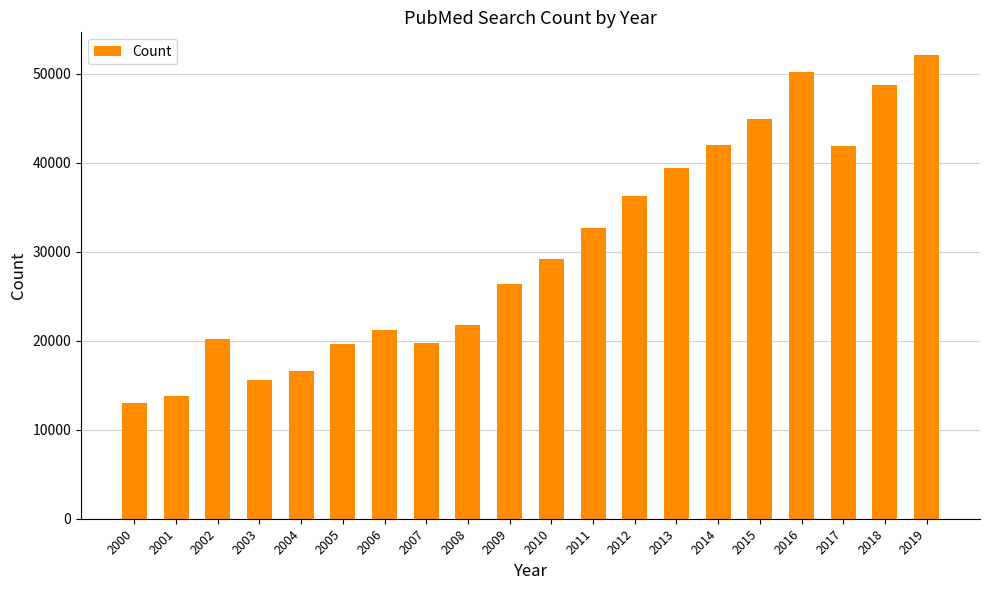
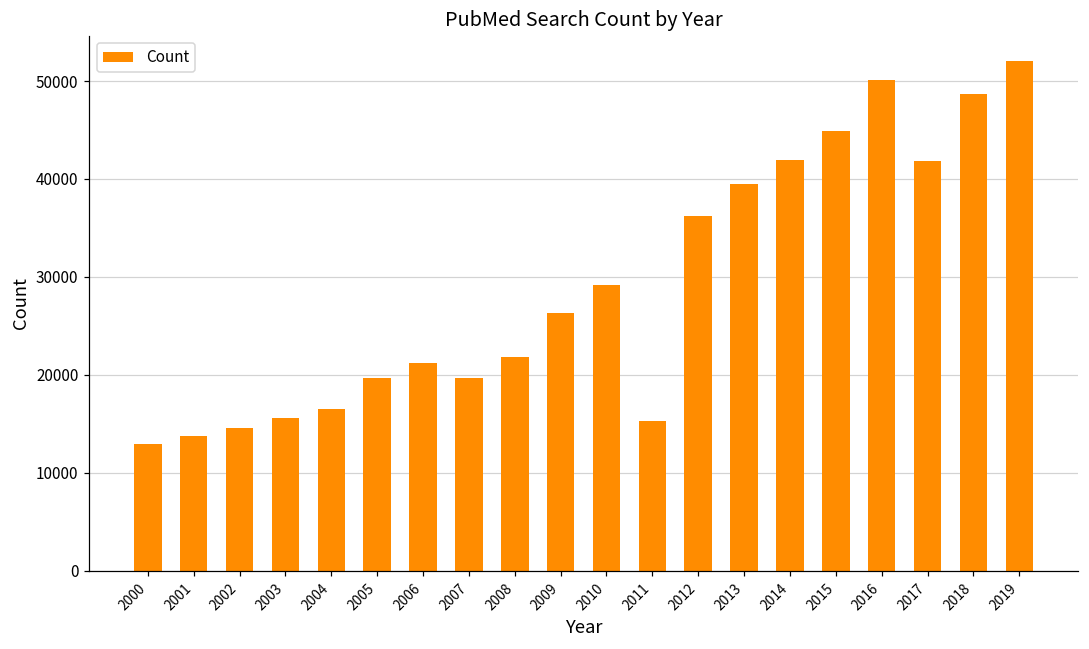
2002: 20000 -> 15000
2011: 33000 -> 15000
